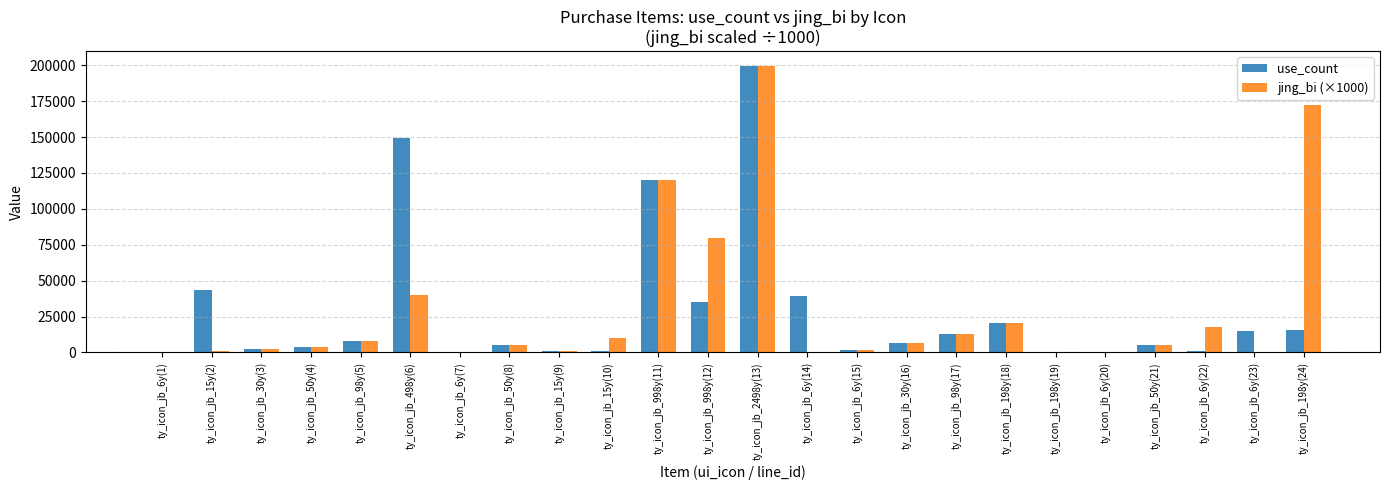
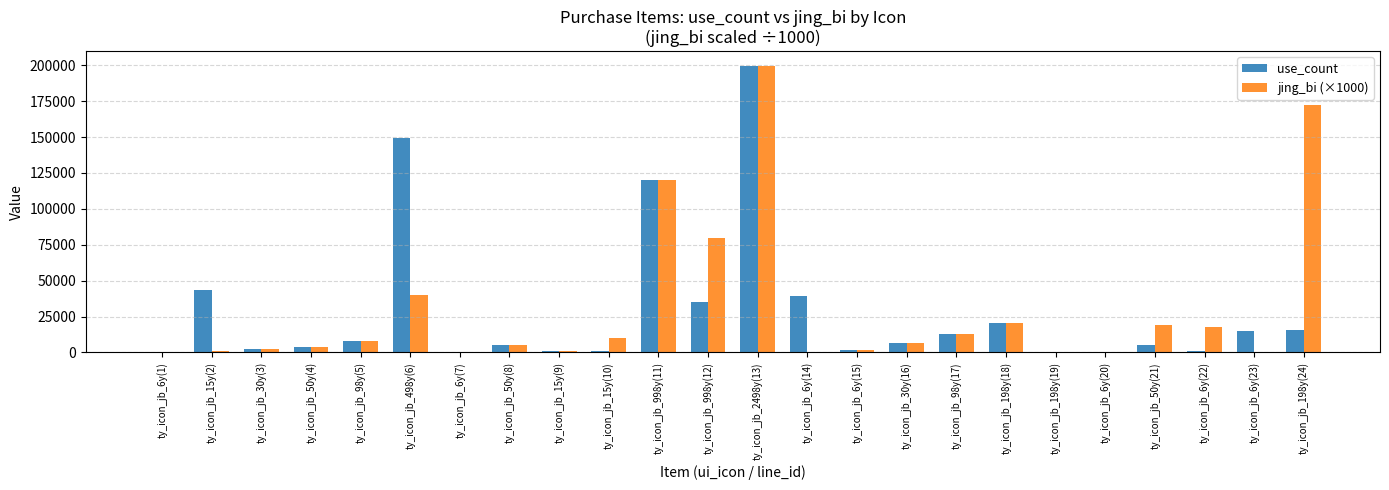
jing_bi (×1000), ty_icon_jb_50y(21): 5000 -> 19000
